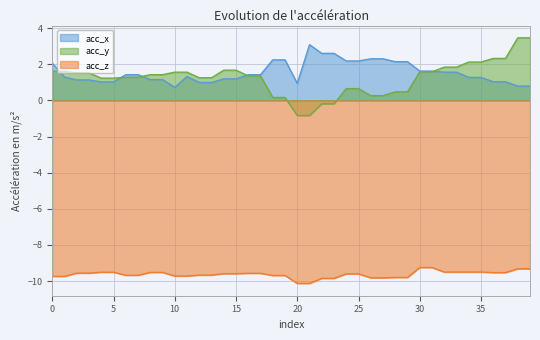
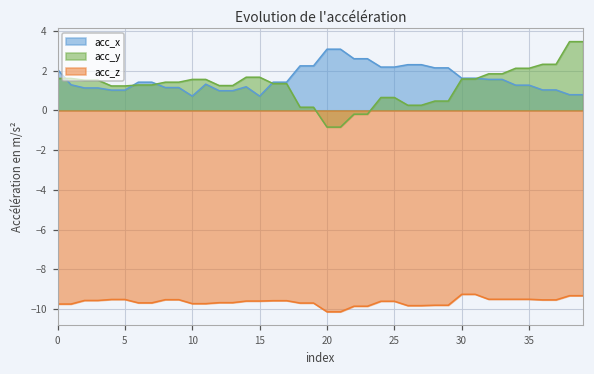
acc_x, 15: 1.2 -> 0.7
acc_x, 20: 0.9 -> 3.1
